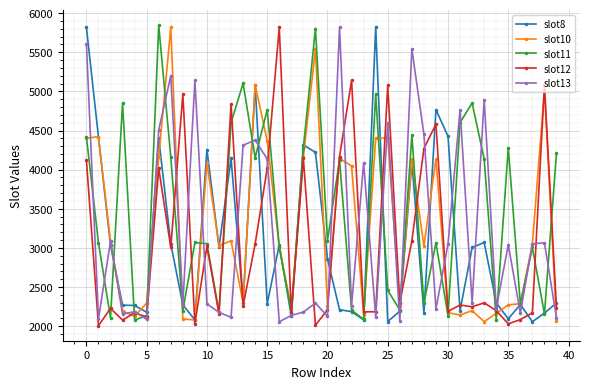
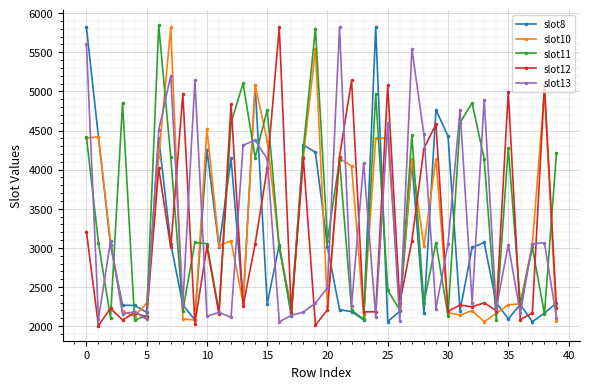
slot12, 0: 4100 -> 3200
slot10, 10: 4100 -> 4500
slot13, 10: 2300 -> 2100
slot8, 20: 2900 -> 3000
slot13, 20: 2100 -> 2500
slot12, 35: 2000 -> 5000
